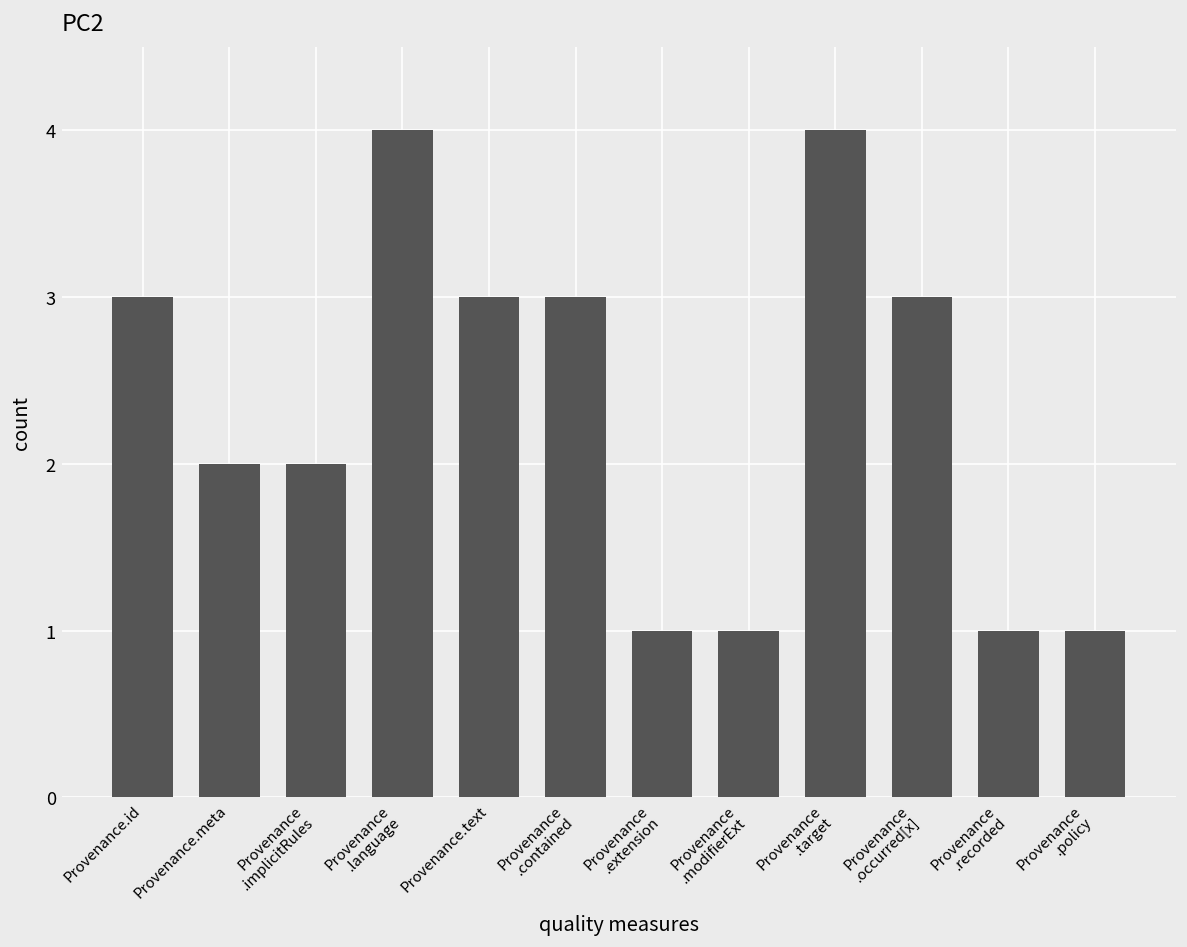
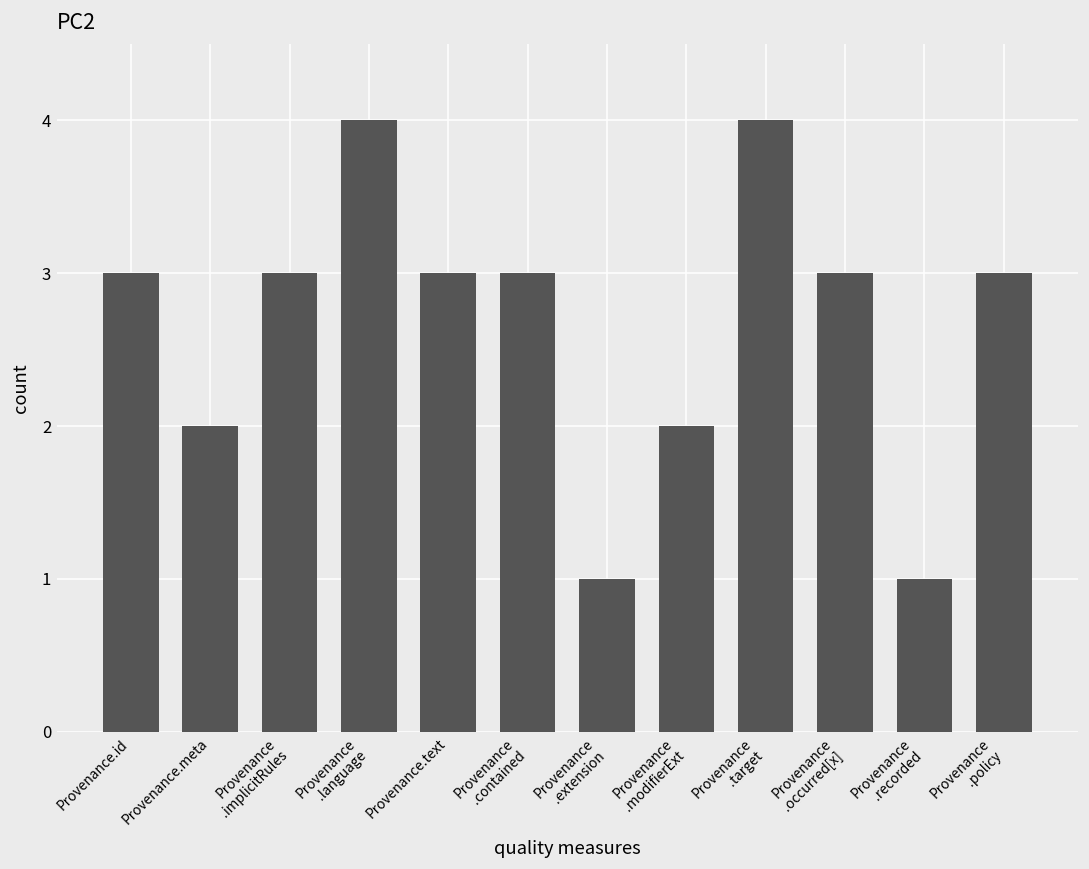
Provenance .implicitRules: 2 -> 3
Provenance .modifierExt: 1 -> 2
Provenance .policy: 1 -> 3
